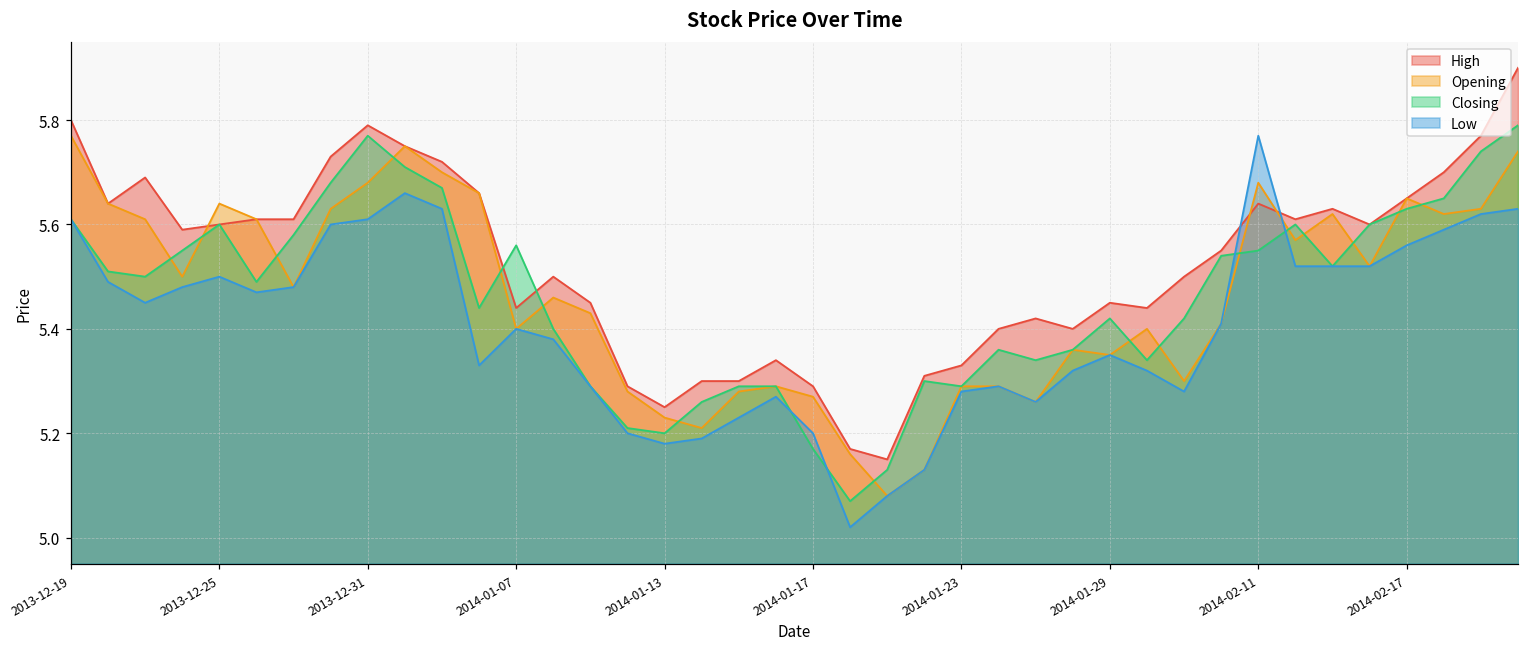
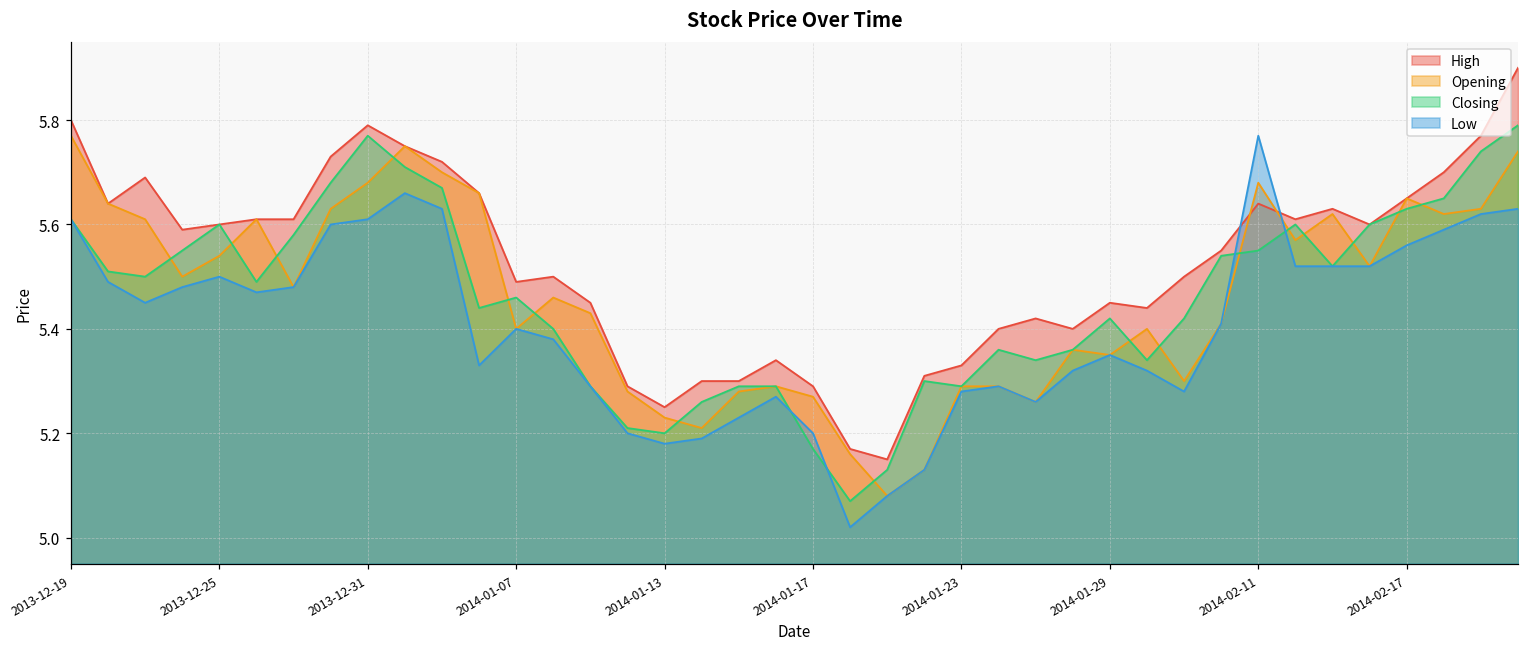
Opening, 2013-12-25: 5.64 -> 5.54
High, 2014-01-07: 5.44 -> 5.49
Closing, 2014-01-07: 5.56 -> 5.46
